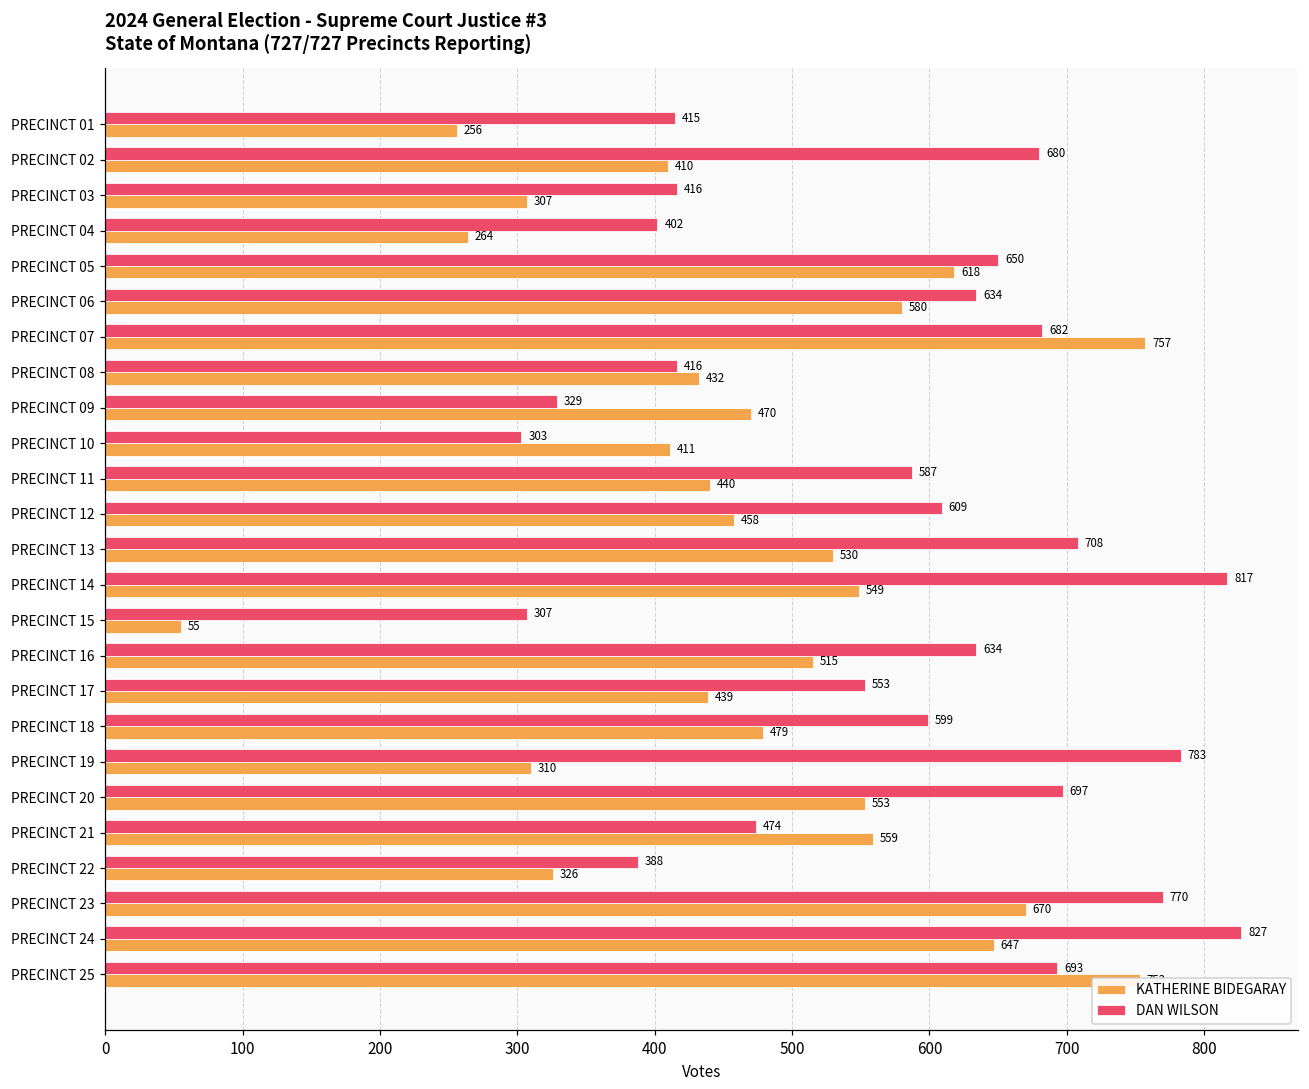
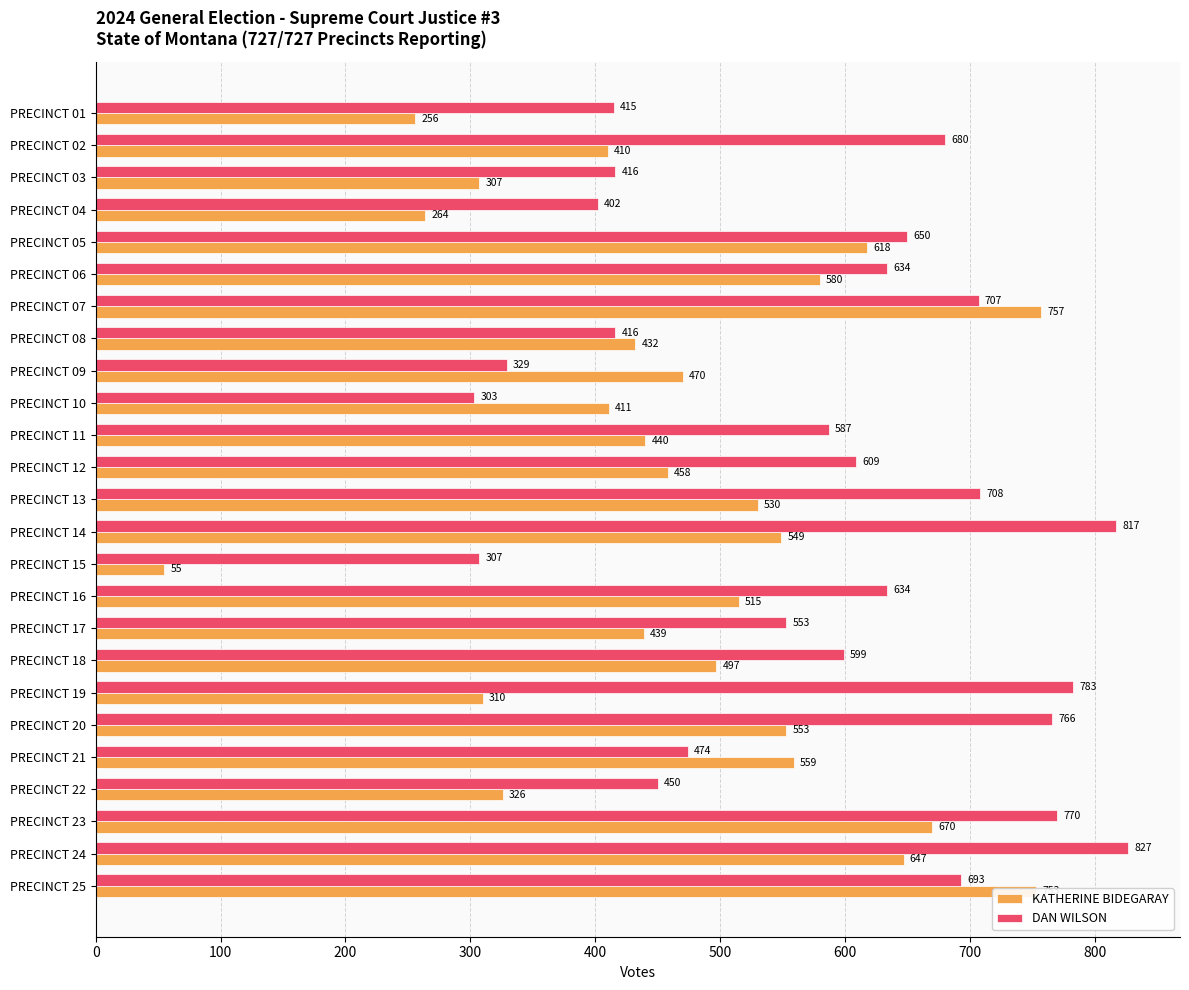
DAN WILSON, PRECINCT 07: 682 -> 707
KATHERINE BIDEGARAY, PRECINCT 18: 479 -> 497
DAN WILSON, PRECINCT 20: 697 -> 766
DAN WILSON, PRECINCT 22: 388 -> 450
